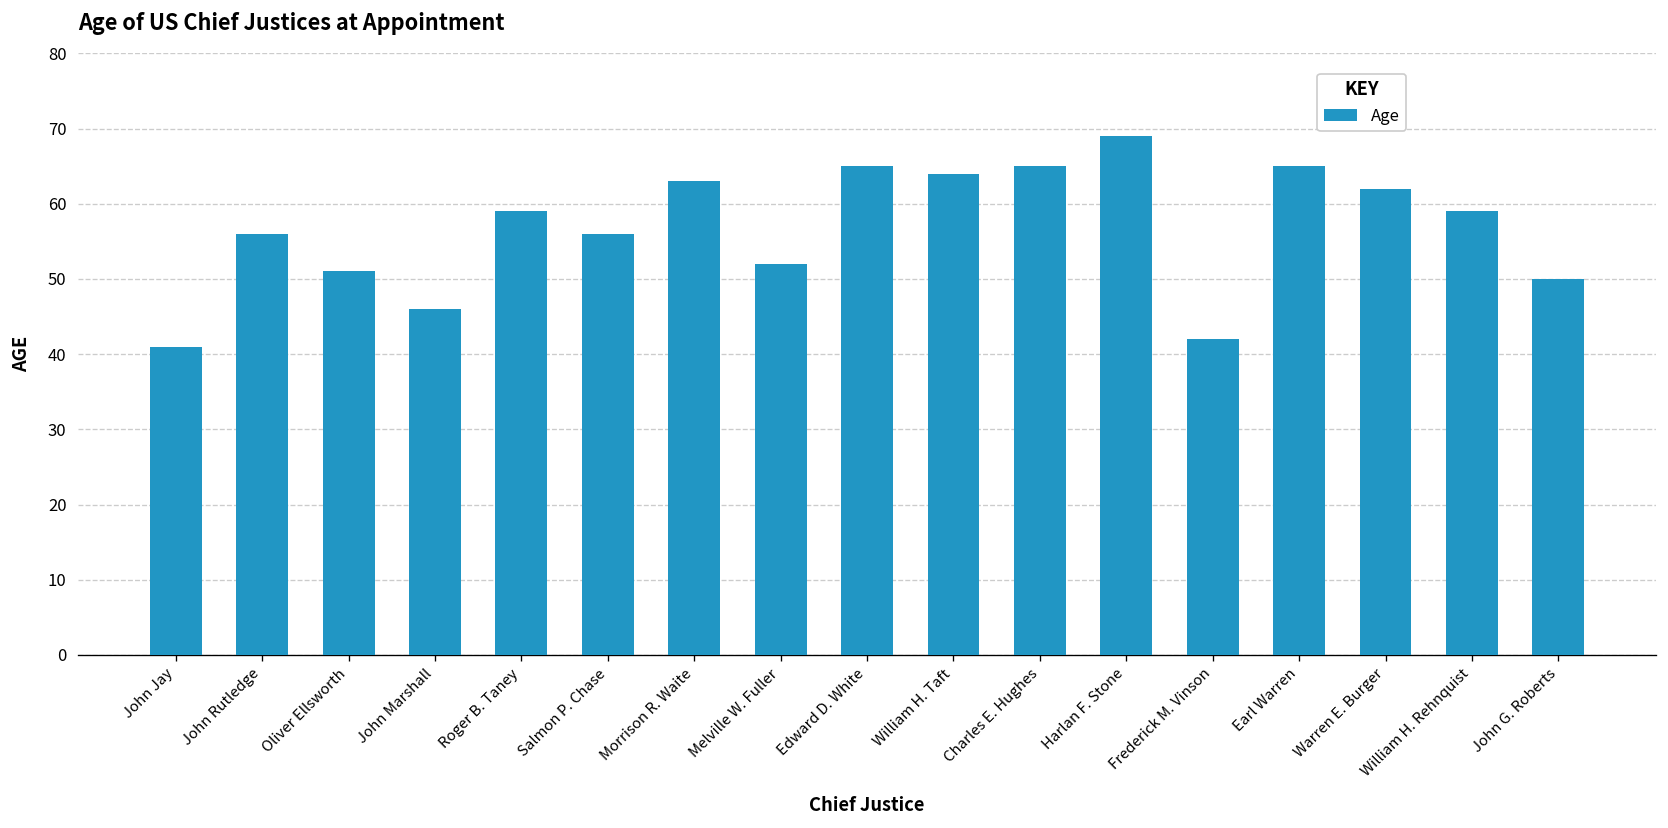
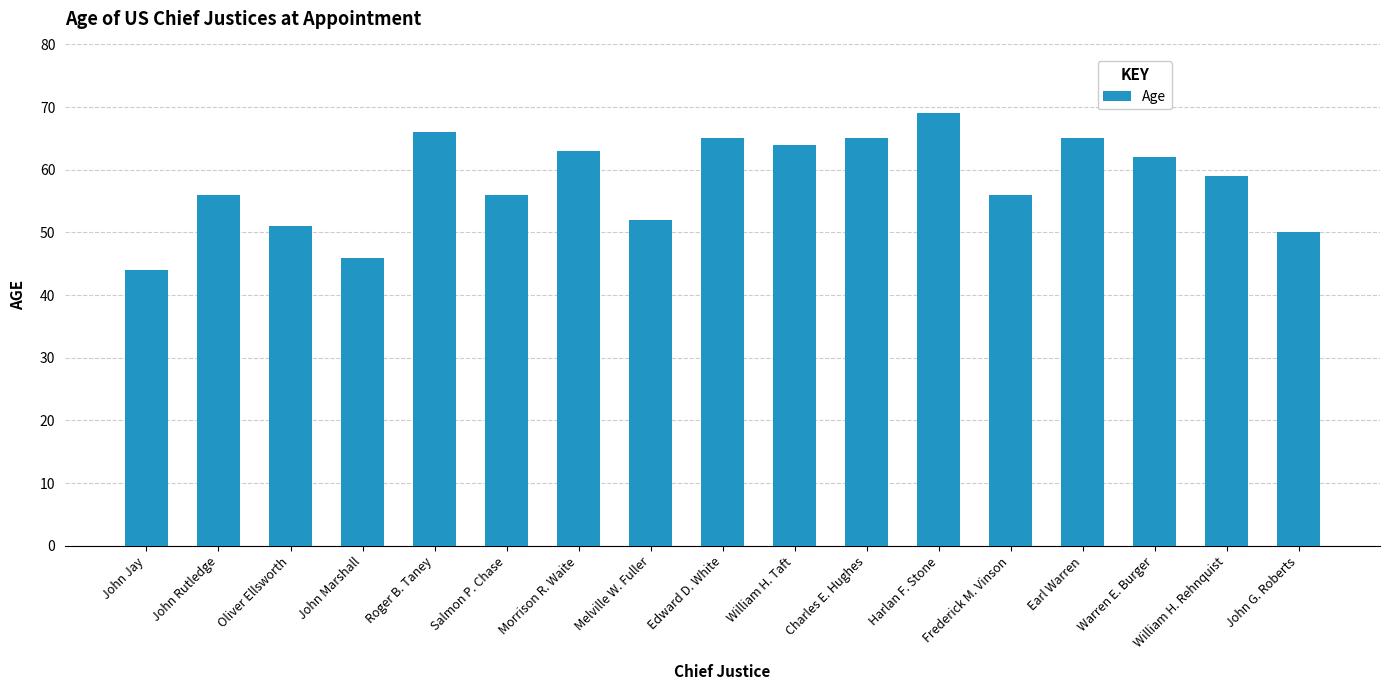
John Jay: 41 -> 44
Roger B. Taney: 59 -> 66
Frederick M. Vinson: 42 -> 56
